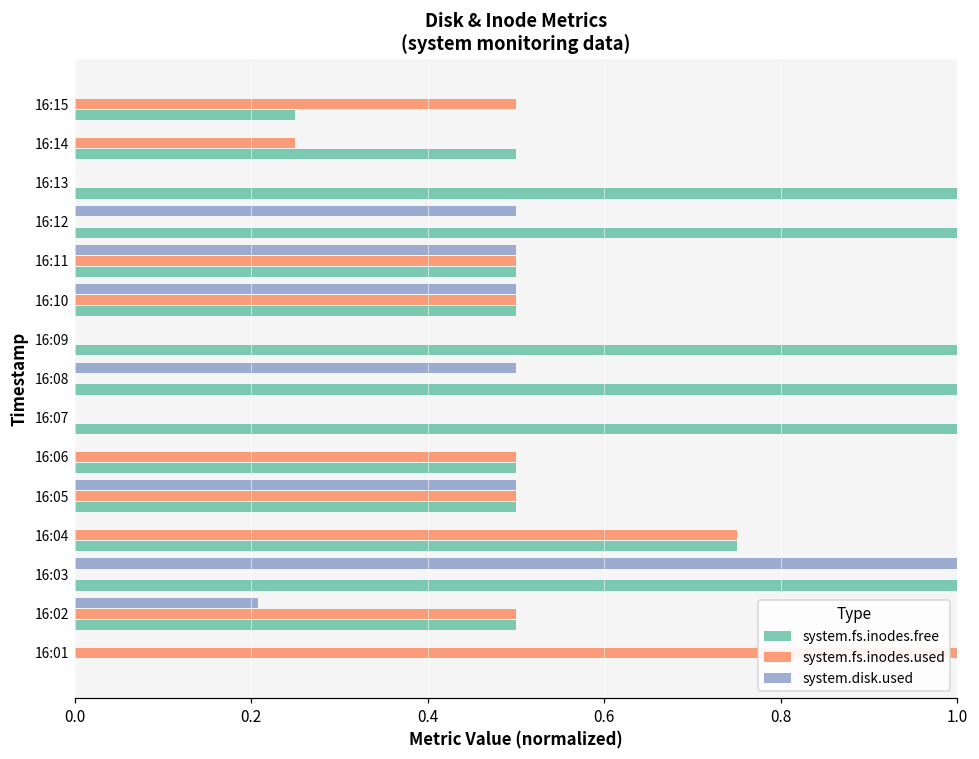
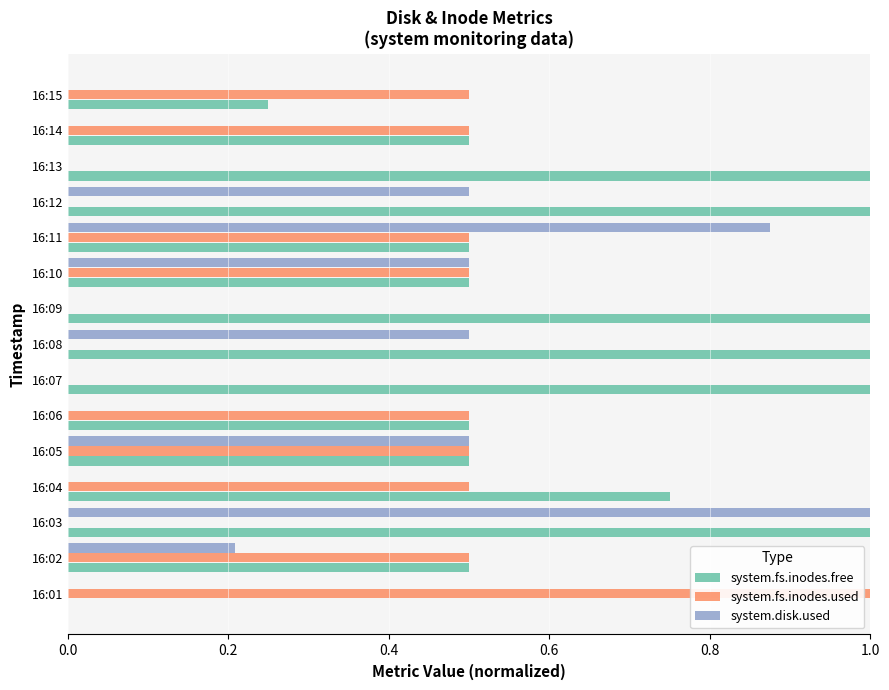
system.fs.inodes.used, 16:14: 0.25 -> 0.50
system.disk.used, 16:11: 0.50 -> 0.88
system.fs.inodes.used, 16:04: 0.75 -> 0.50
